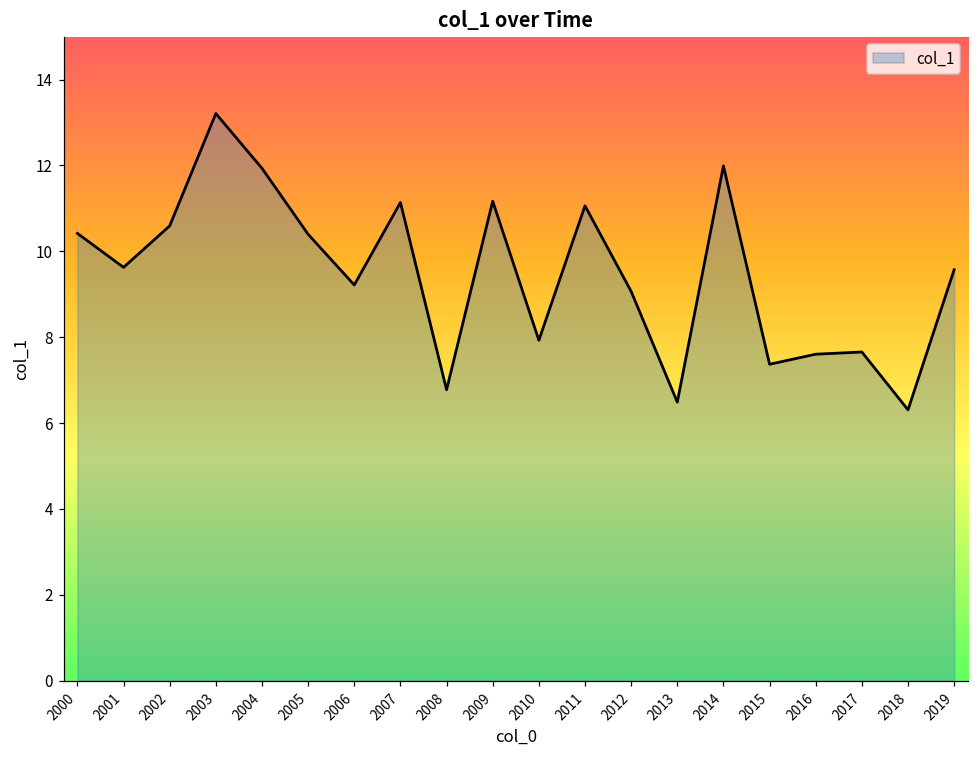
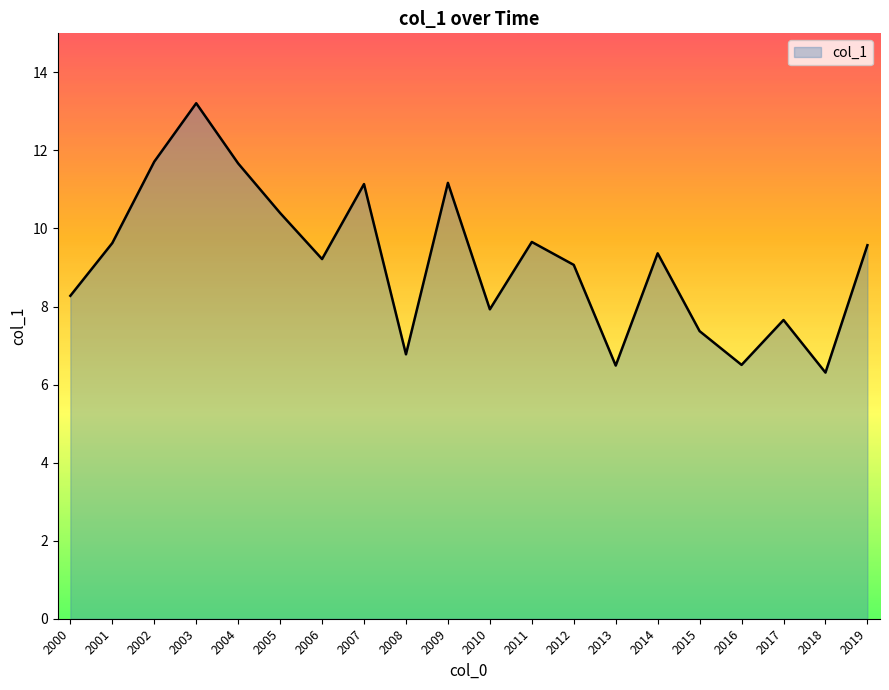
2000: 10.4 -> 8.3
2002: 10.6 -> 11.7
2004: 11.9 -> 11.7
2011: 11.1 -> 9.7
2014: 12.0 -> 9.4
2016: 7.6 -> 6.5
